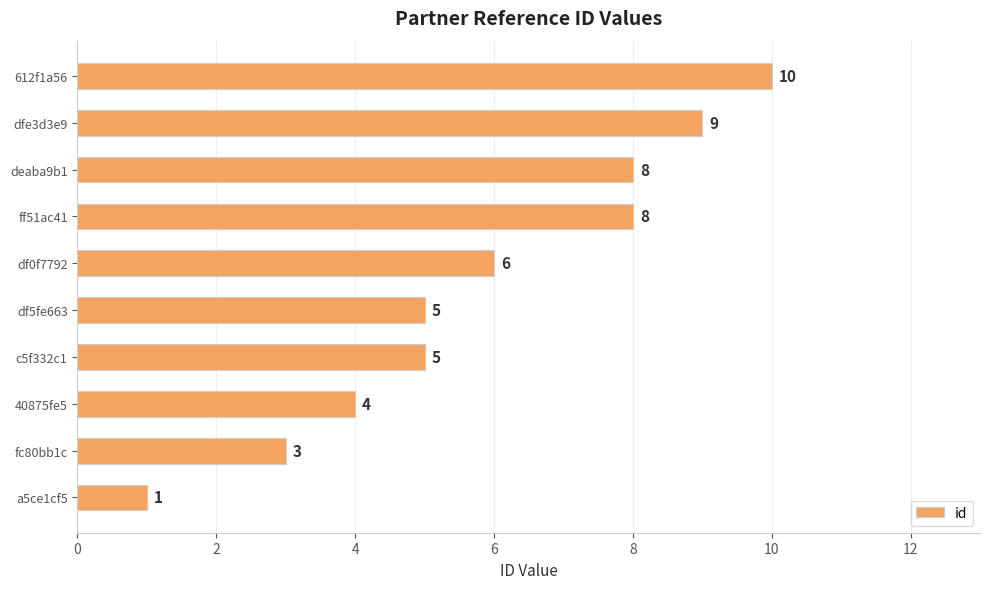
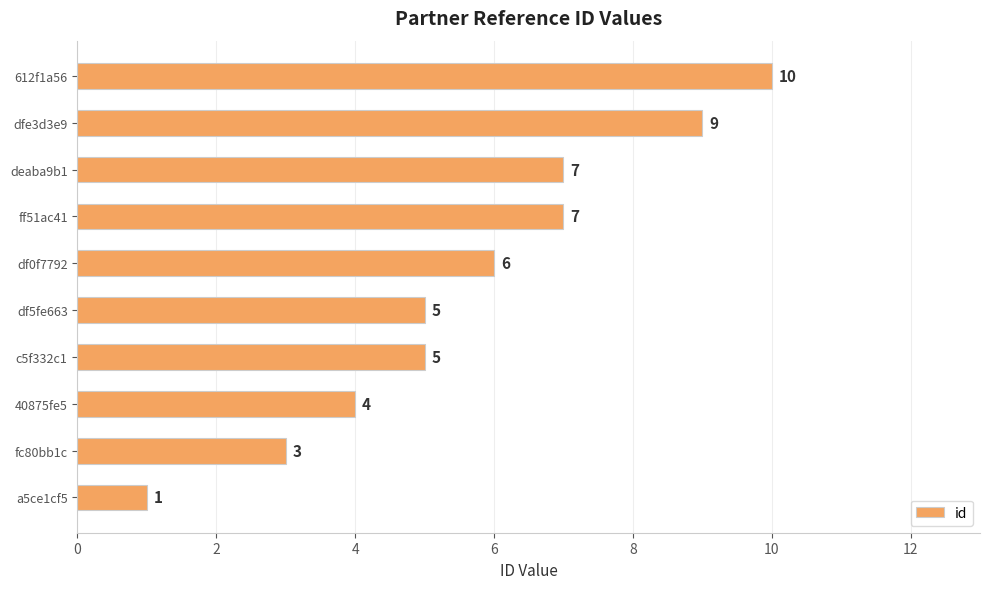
deaba9b1: 8 -> 7
ff51ac41: 8 -> 7
